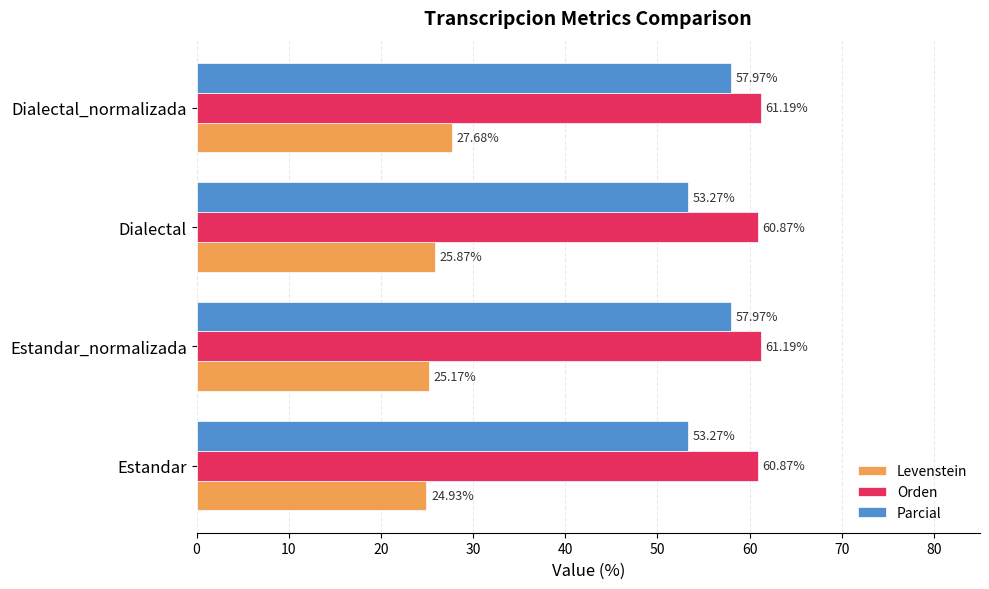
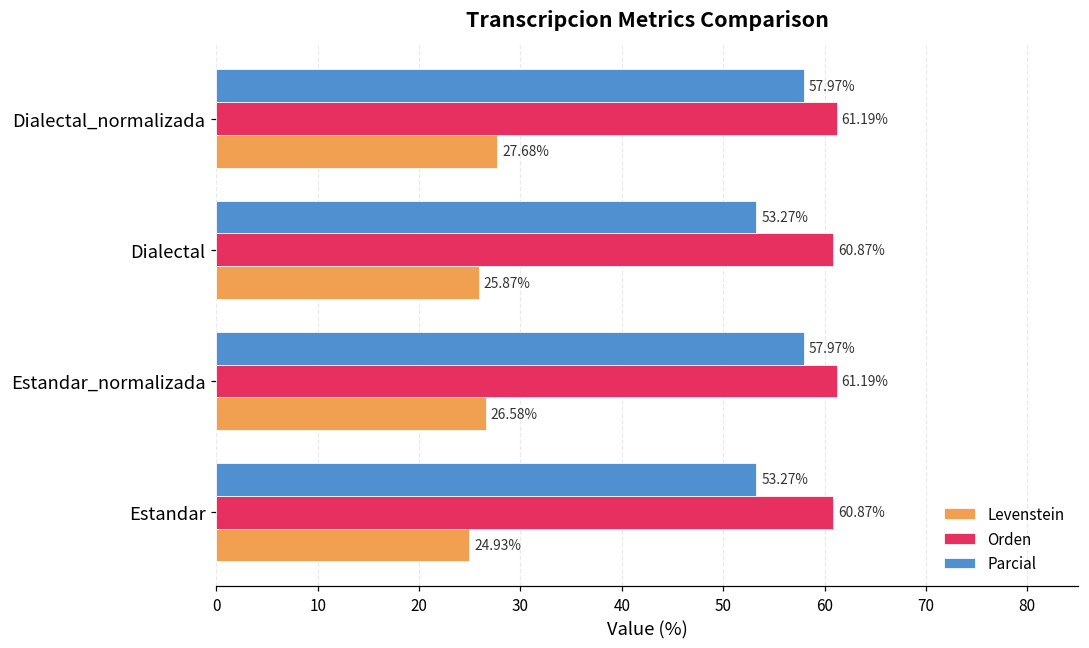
Levenstein, Estandar_normalizada: 25.17% -> 26.58%
